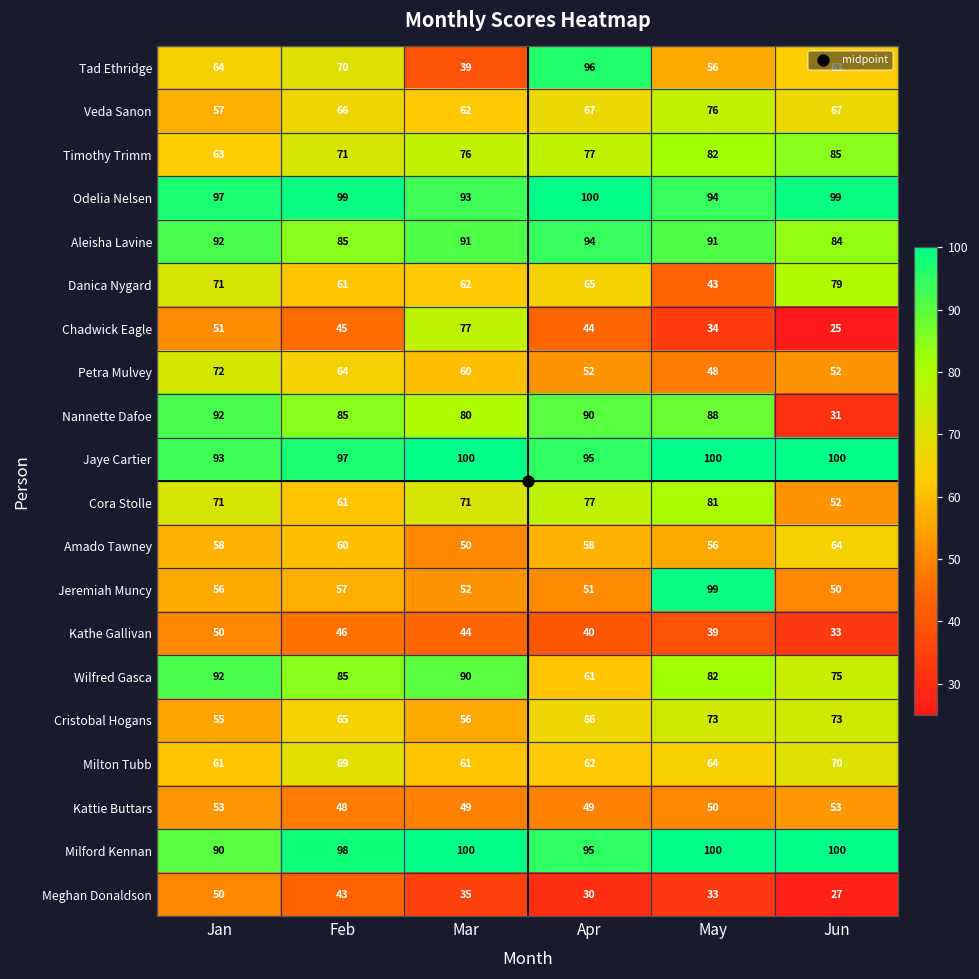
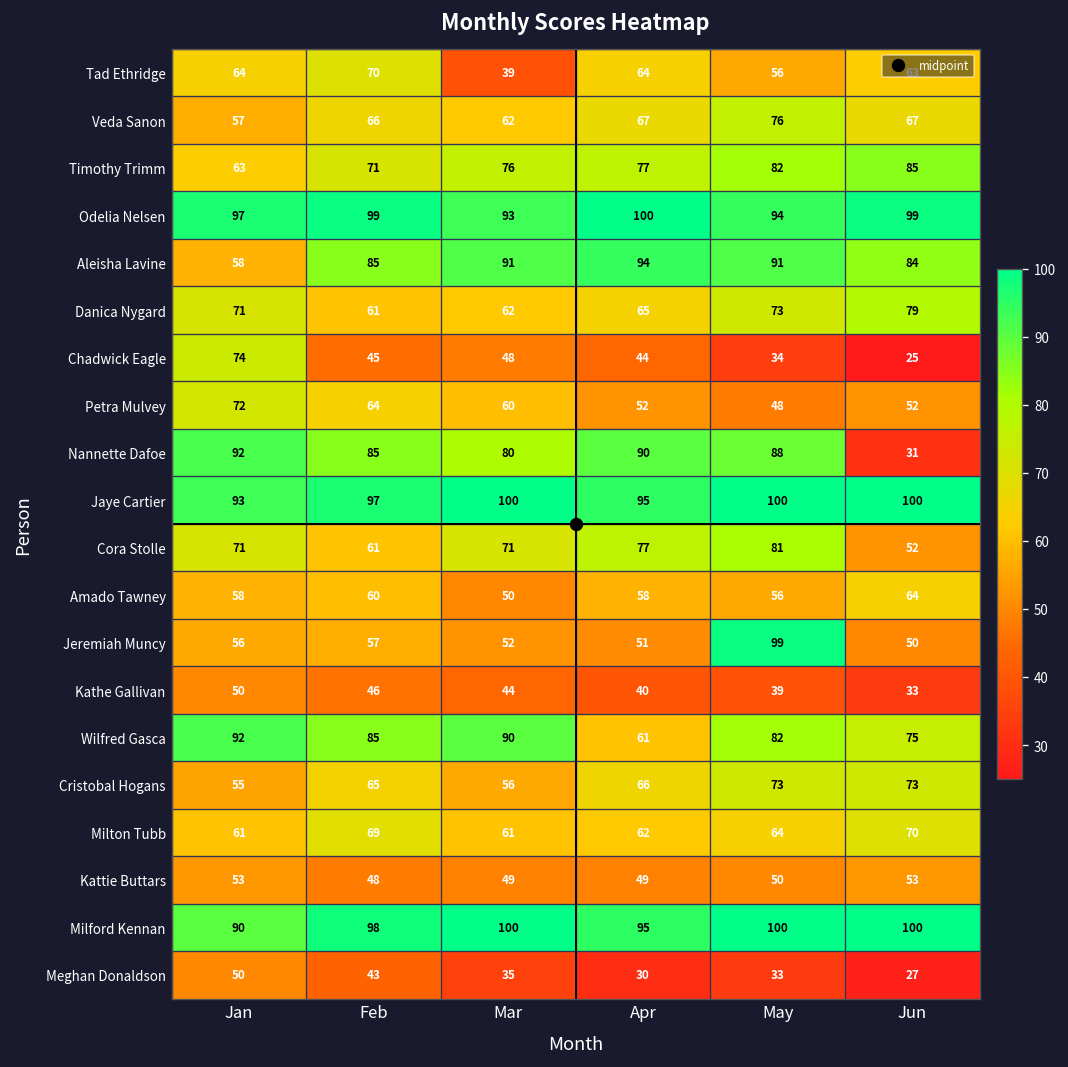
Tad Ethridge, Apr: 96 -> 64
Aleisha Lavine, Jan: 92 -> 58
Danica Nygard, May: 43 -> 73
Chadwick Eagle, Jan: 51 -> 74
Chadwick Eagle, Mar: 77 -> 48
